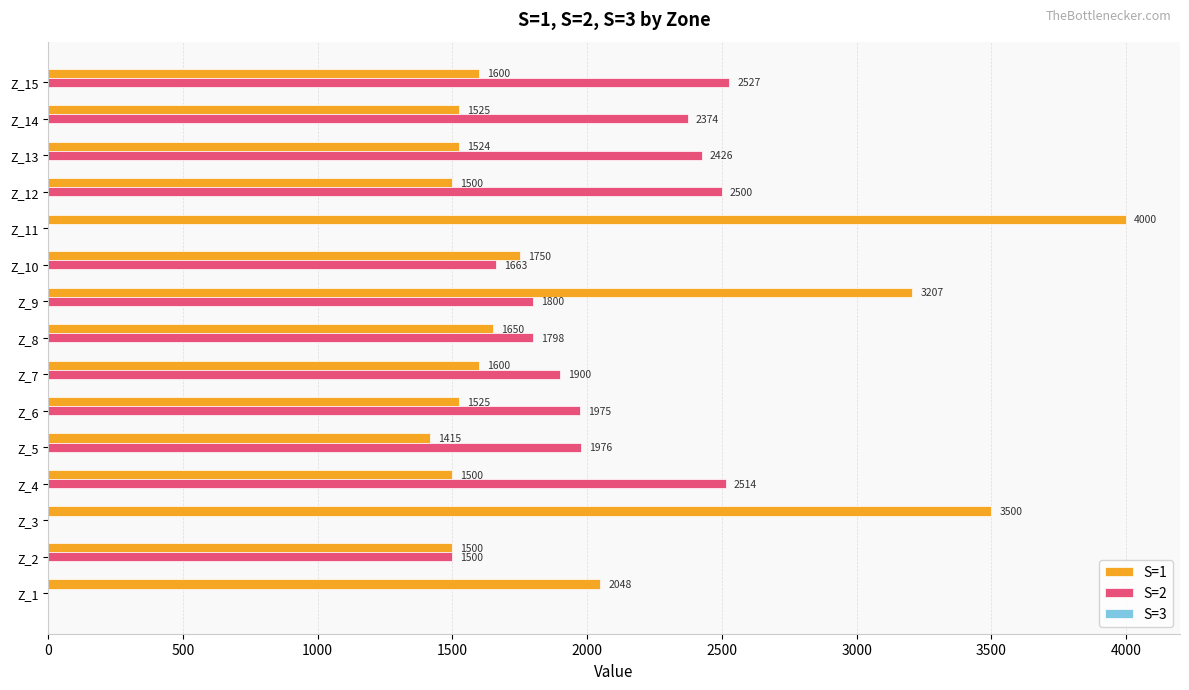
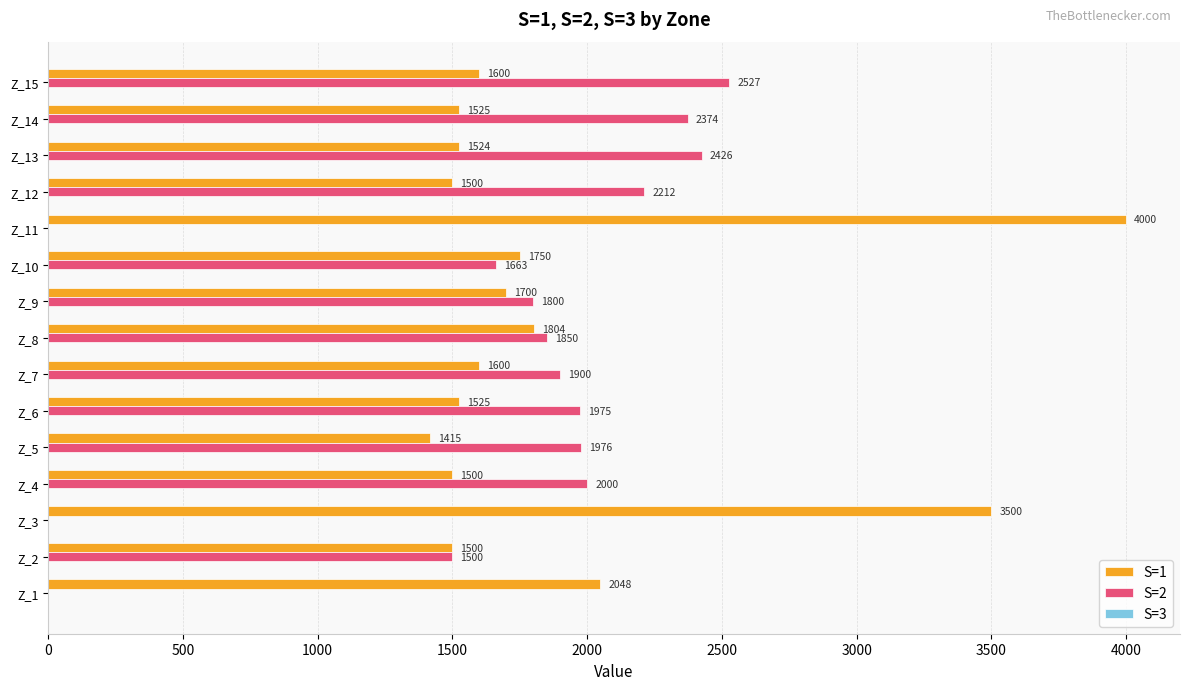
S=2, Z_12: 2500 -> 2212
S=1, Z_9: 3207 -> 1700
S=1, Z_8: 1650 -> 1804
S=2, Z_8: 1798 -> 1850
S=2, Z_4: 2514 -> 2000
